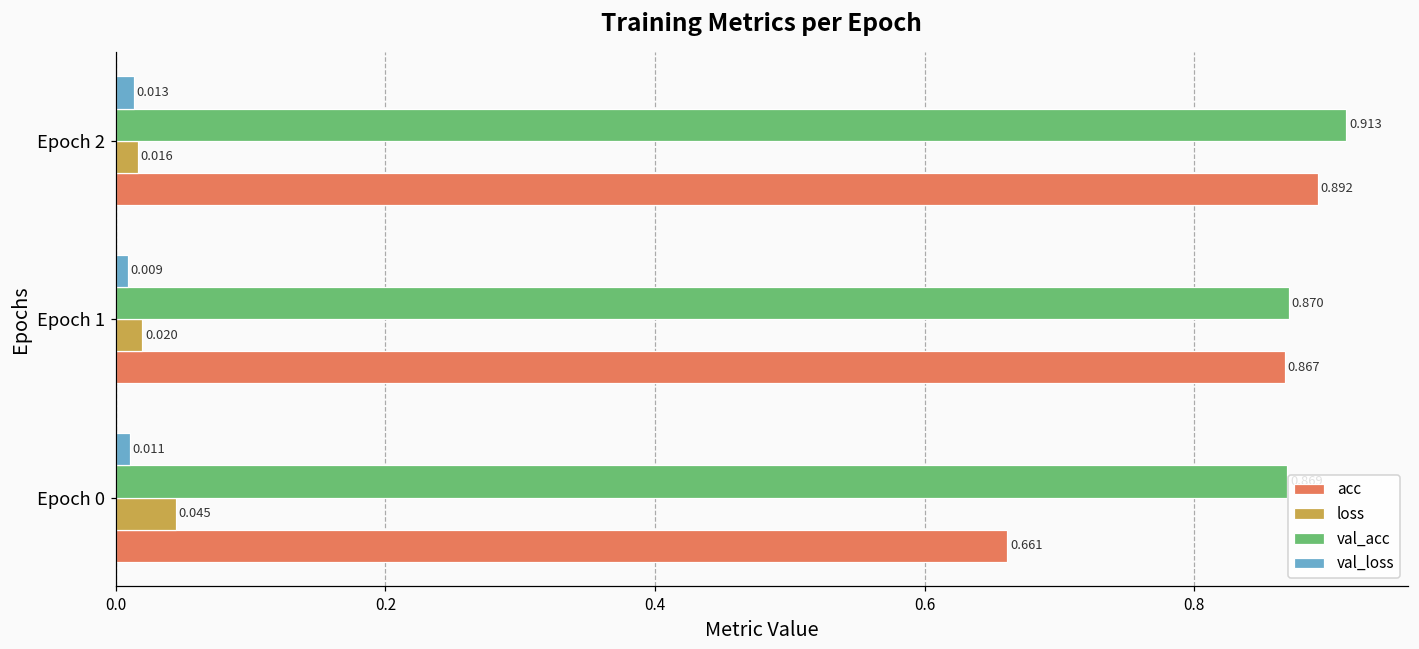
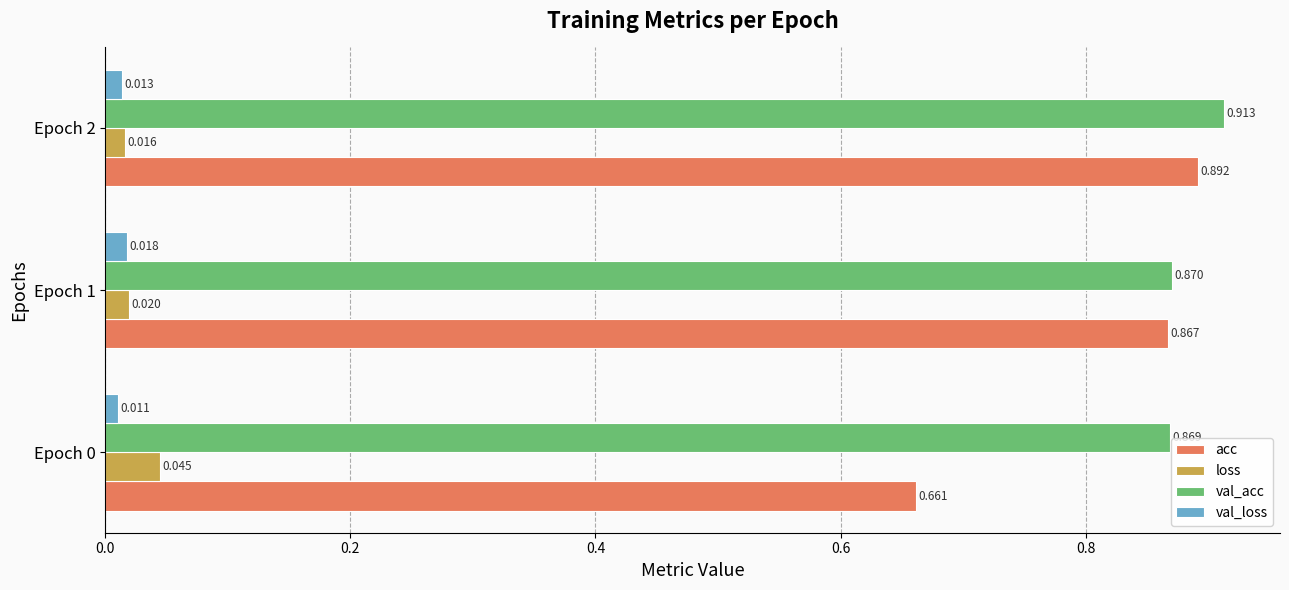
val_loss, Epoch 1: 0.009 -> 0.018
